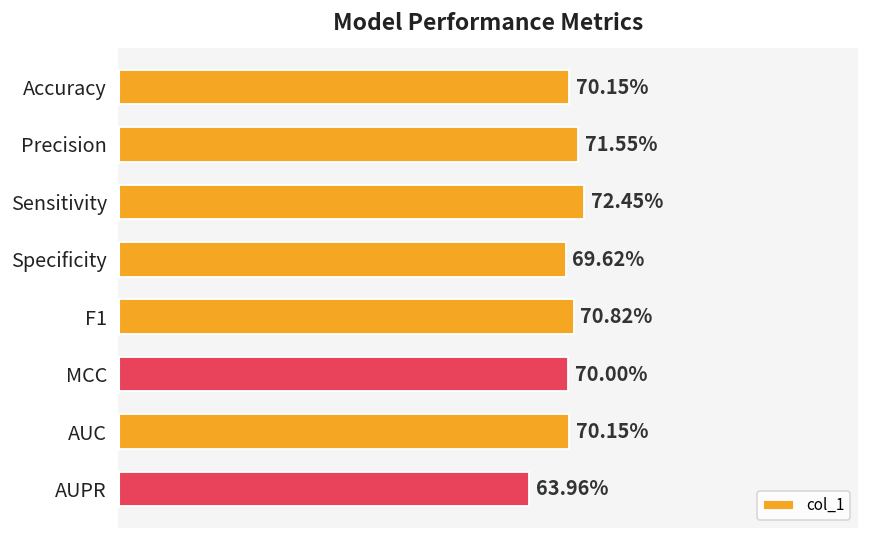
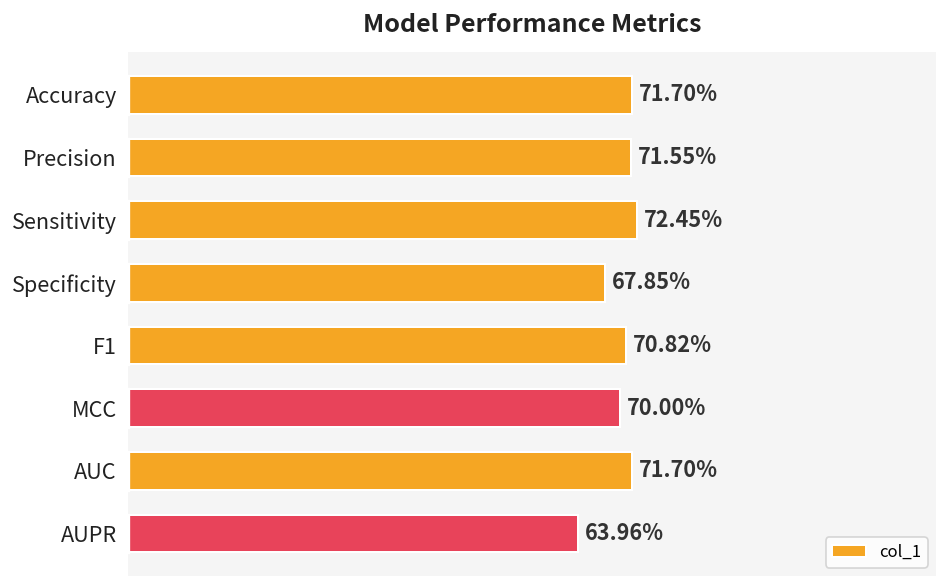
col_1, Accuracy: 70.15% -> 71.70%
col_1, Specificity: 69.62% -> 67.85%
col_1, AUC: 70.15% -> 71.70%
